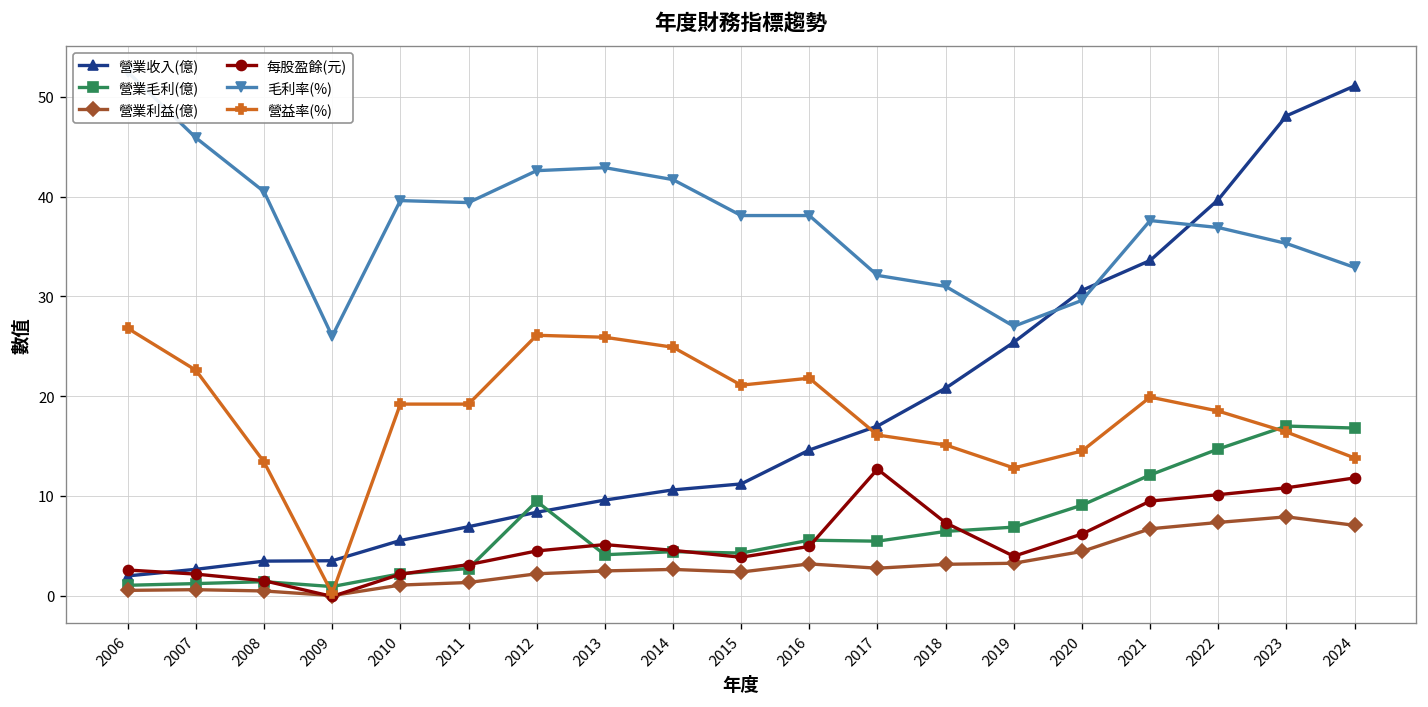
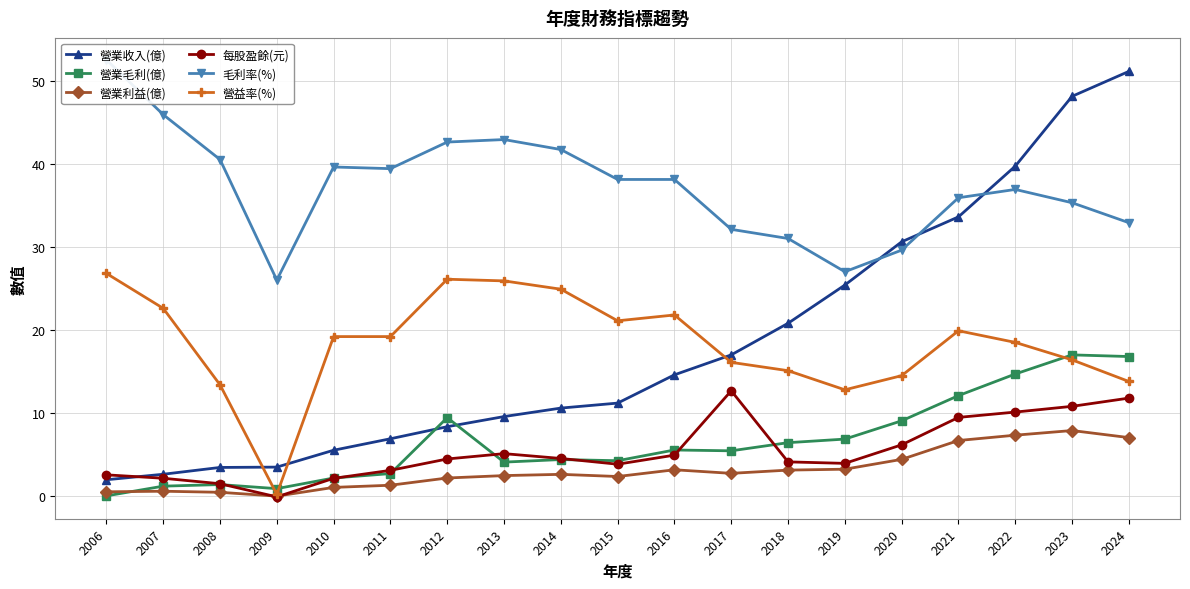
營業毛利(億), 2006: 1 -> 0
每股盈餘(元), 2018: 7 -> 4
毛利率(%), 2021: 38 -> 36
